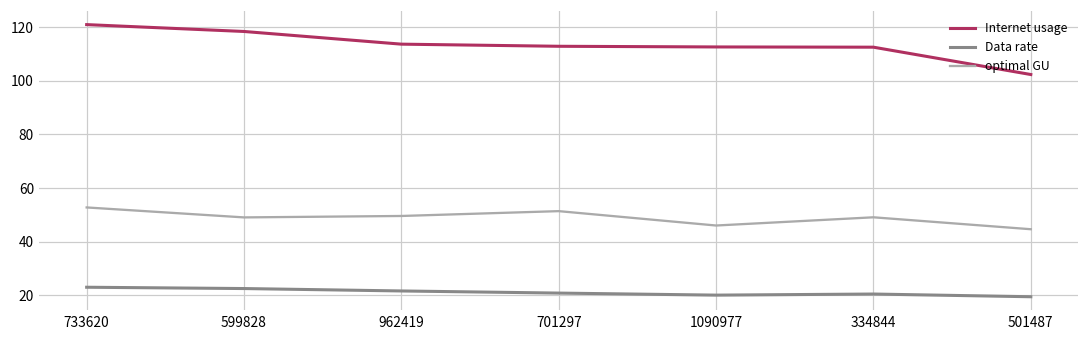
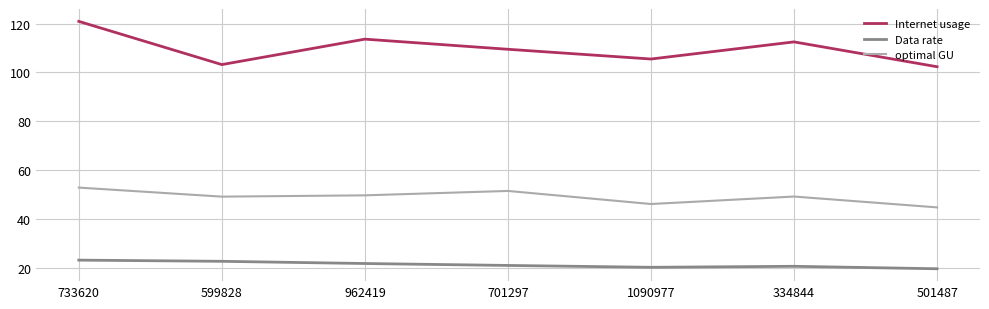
Internet usage, 599828: 118 -> 103
Internet usage, 701297: 113 -> 110
Internet usage, 1090977: 113 -> 106
